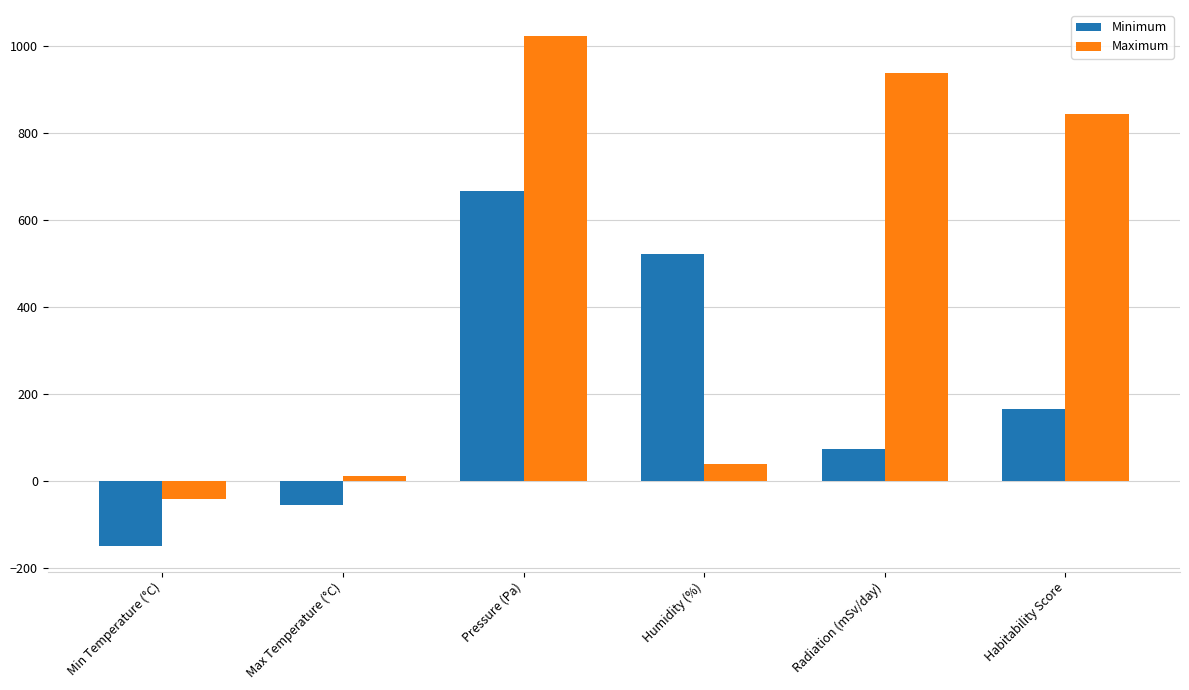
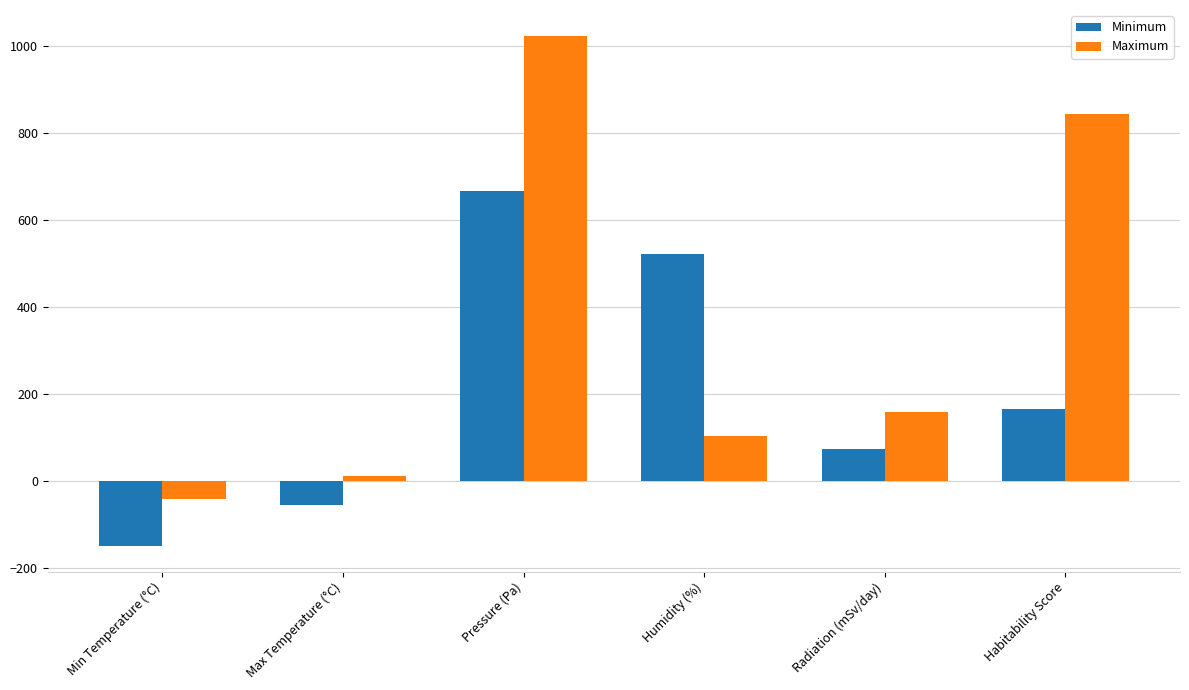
Maximum, Humidity (%): 40 -> 100
Maximum, Radiation (mSv/day): 940 -> 160
